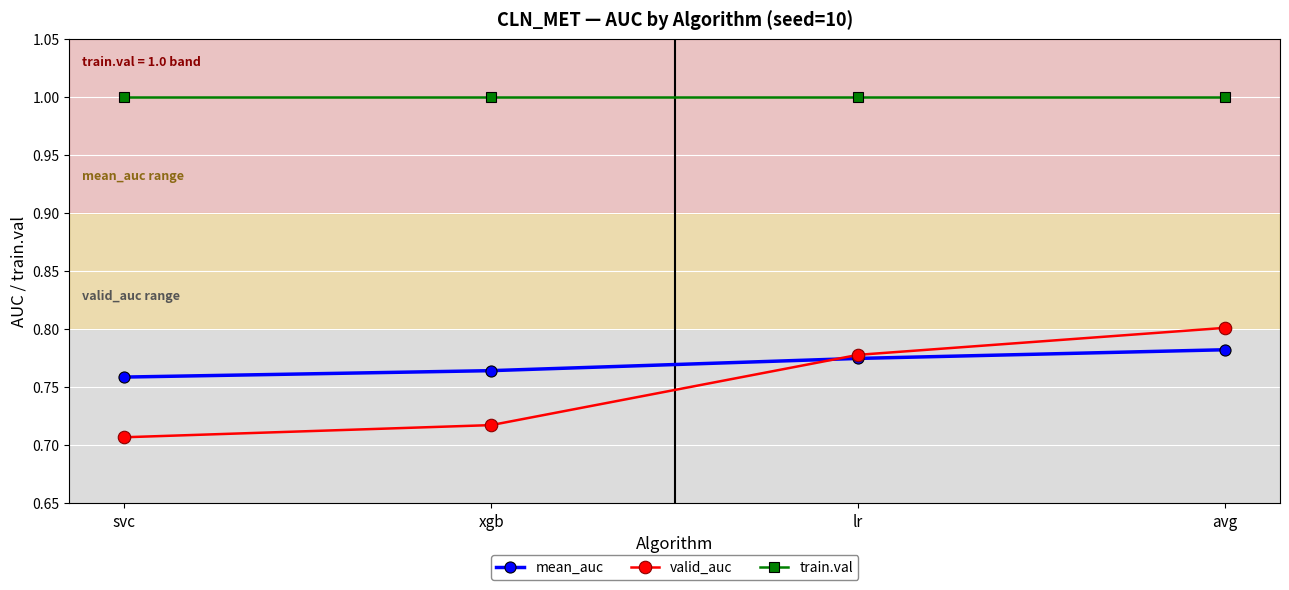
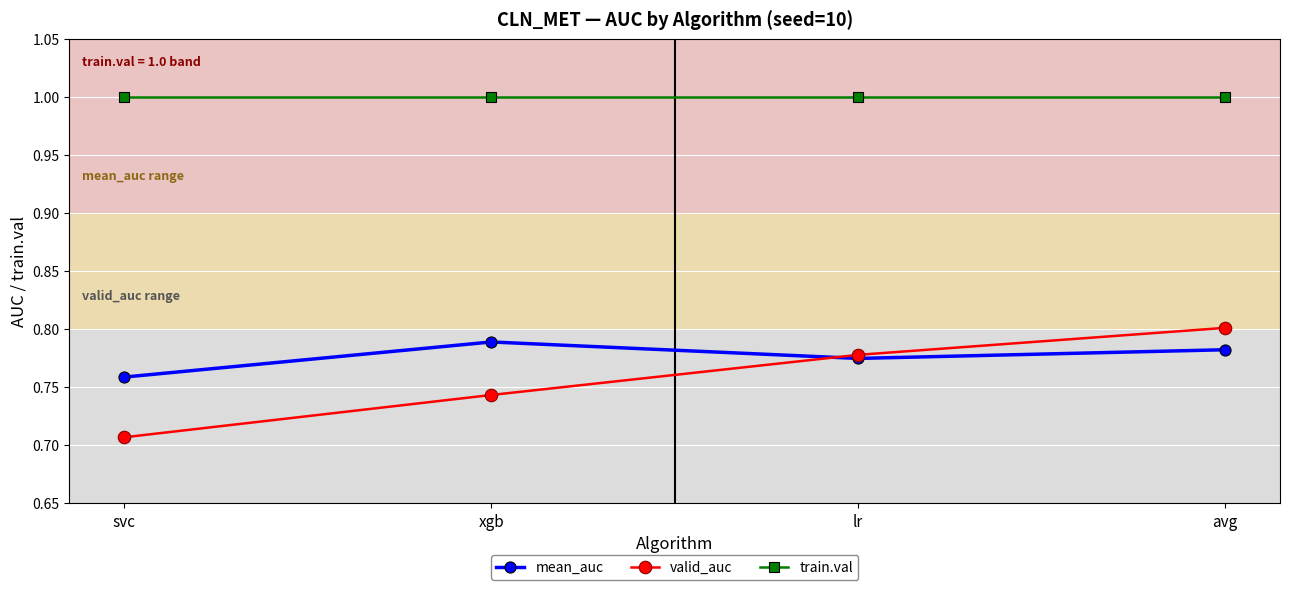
mean_auc, xgb: 0.764 -> 0.789
valid_auc, xgb: 0.718 -> 0.744
